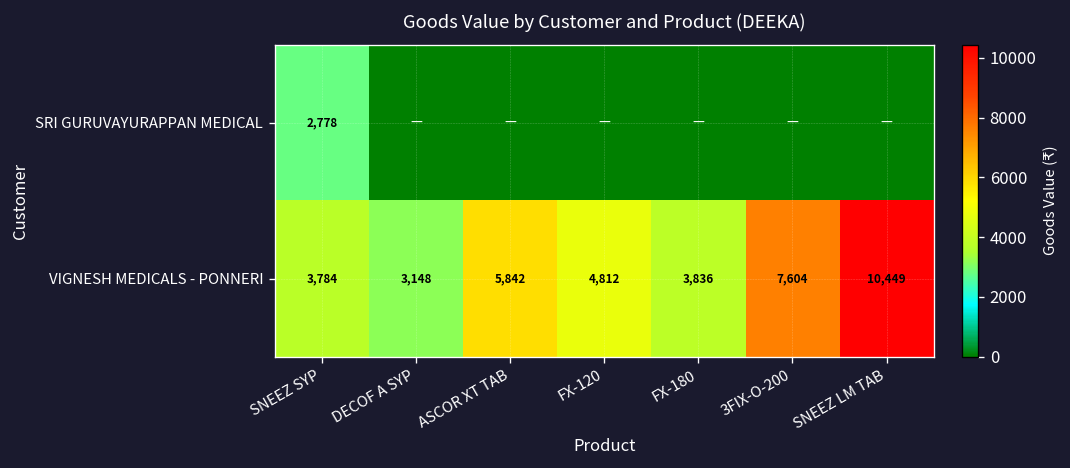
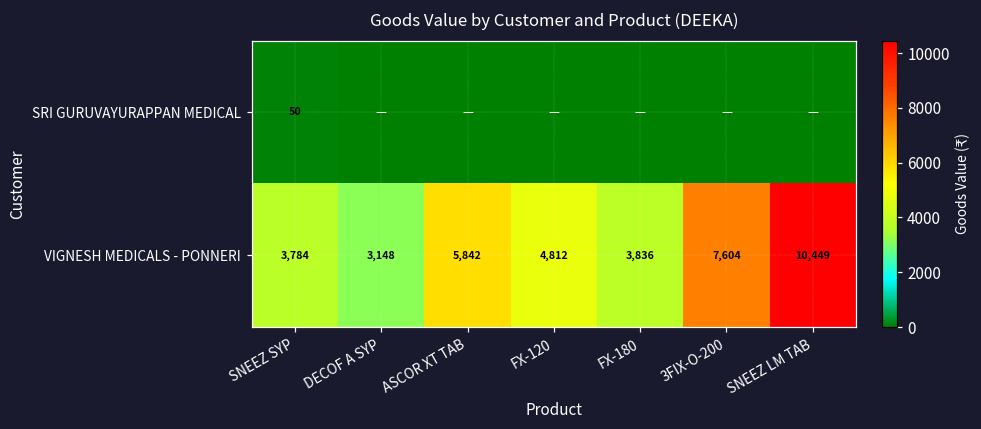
SRI GURUVAYURAPPAN MEDICAL, SNEEZ SYP: 2,778 -> 50
